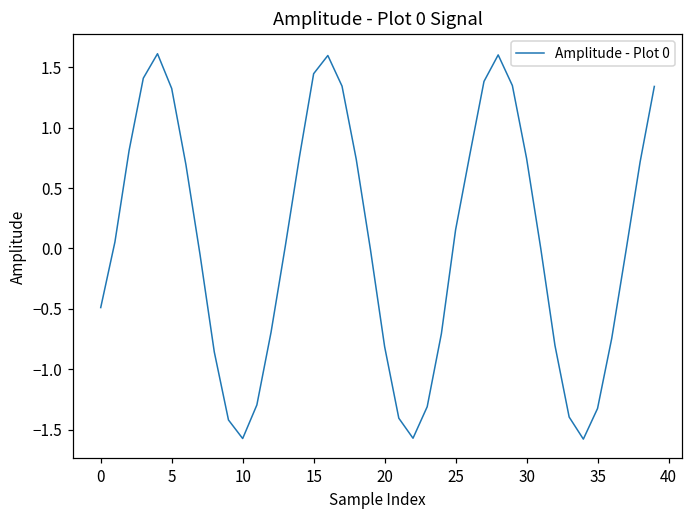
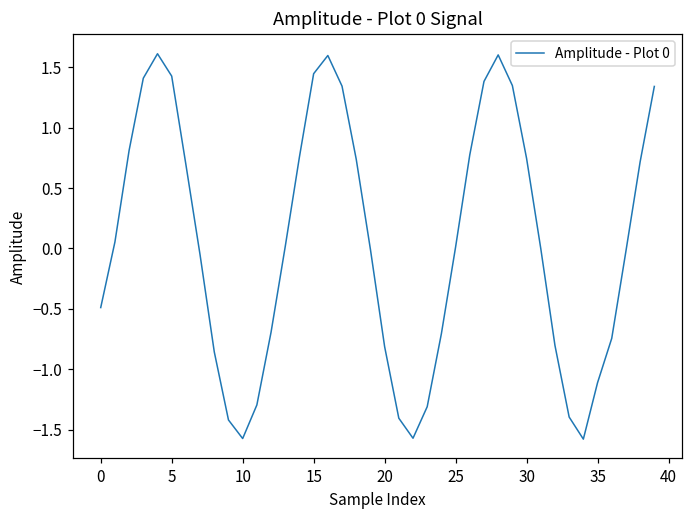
5: 1.33 -> 1.43
25: 0.15 -> 0.01
35: -1.33 -> -1.11
